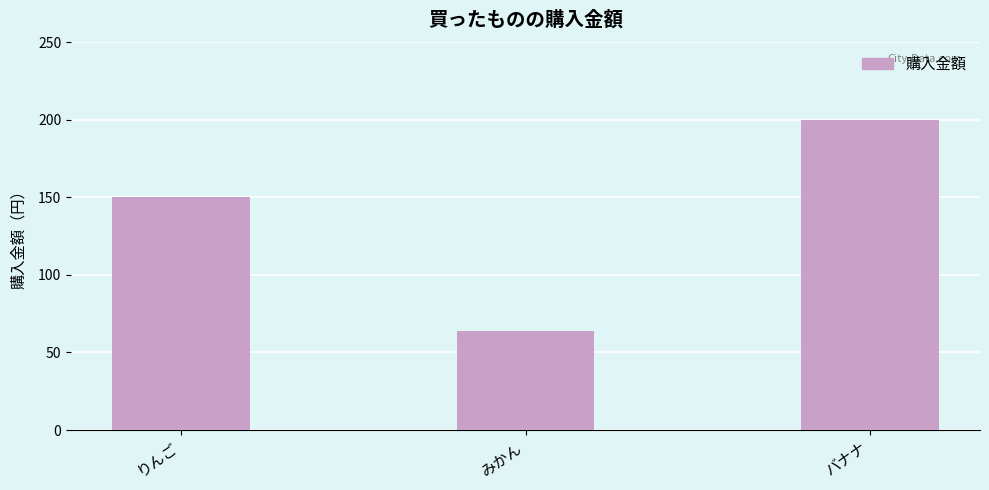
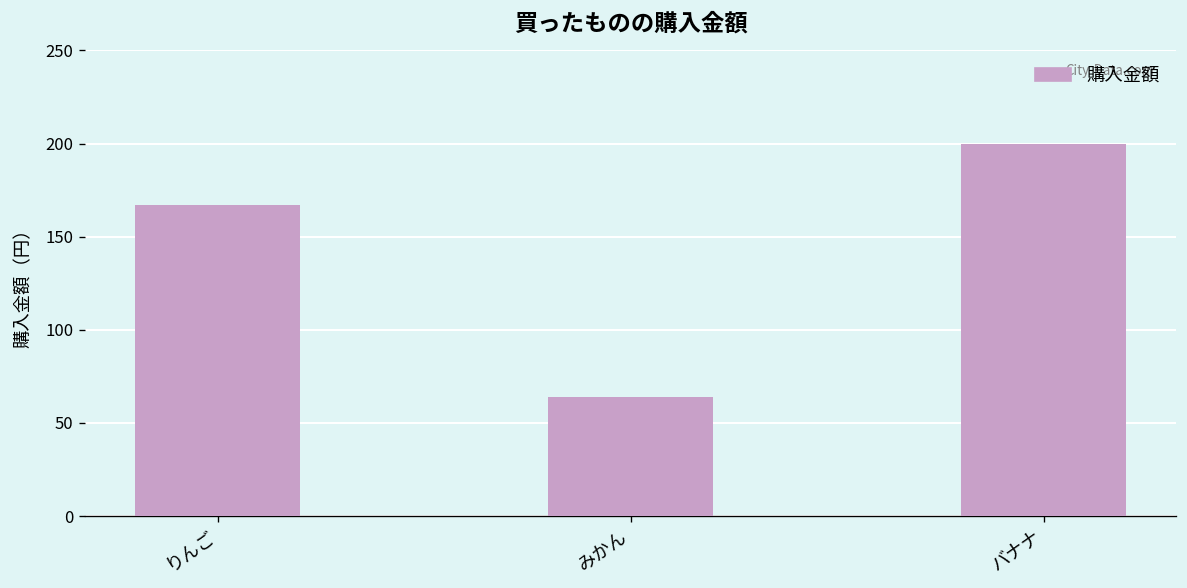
りんご: 150 -> 167
